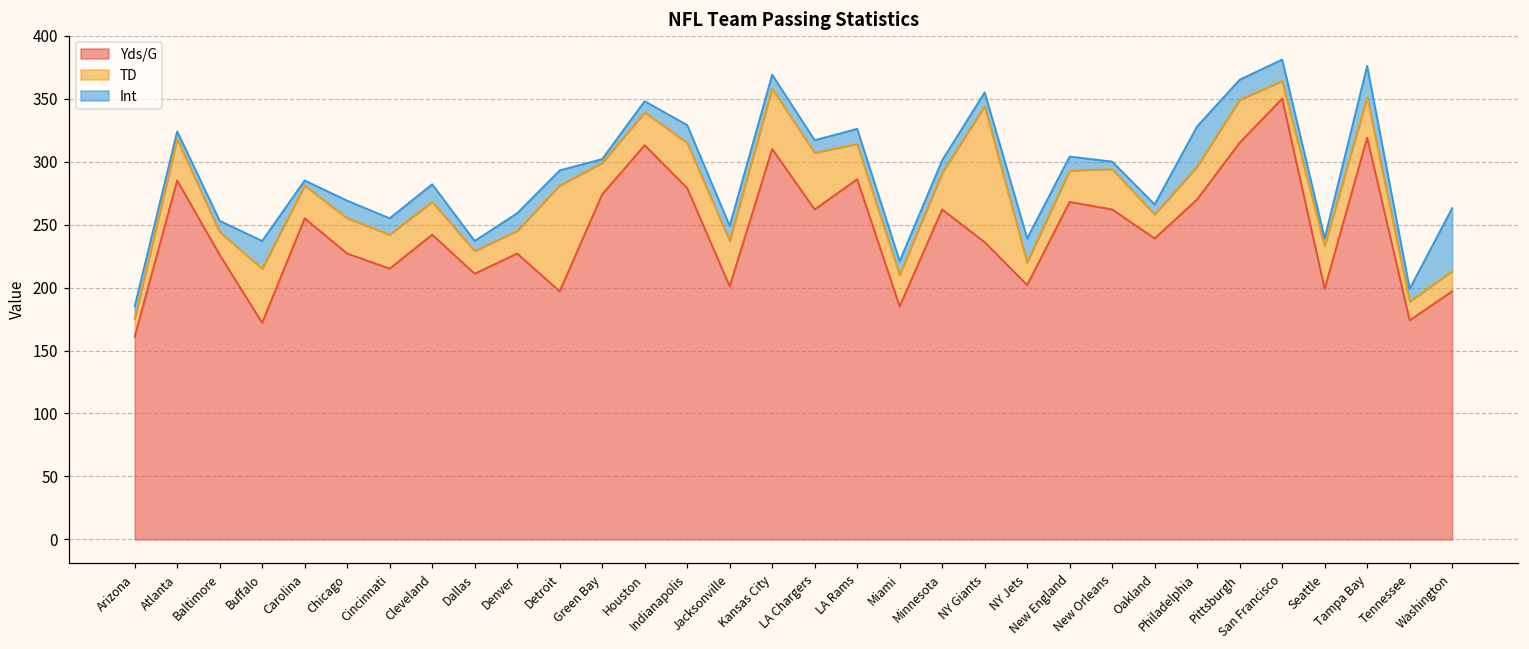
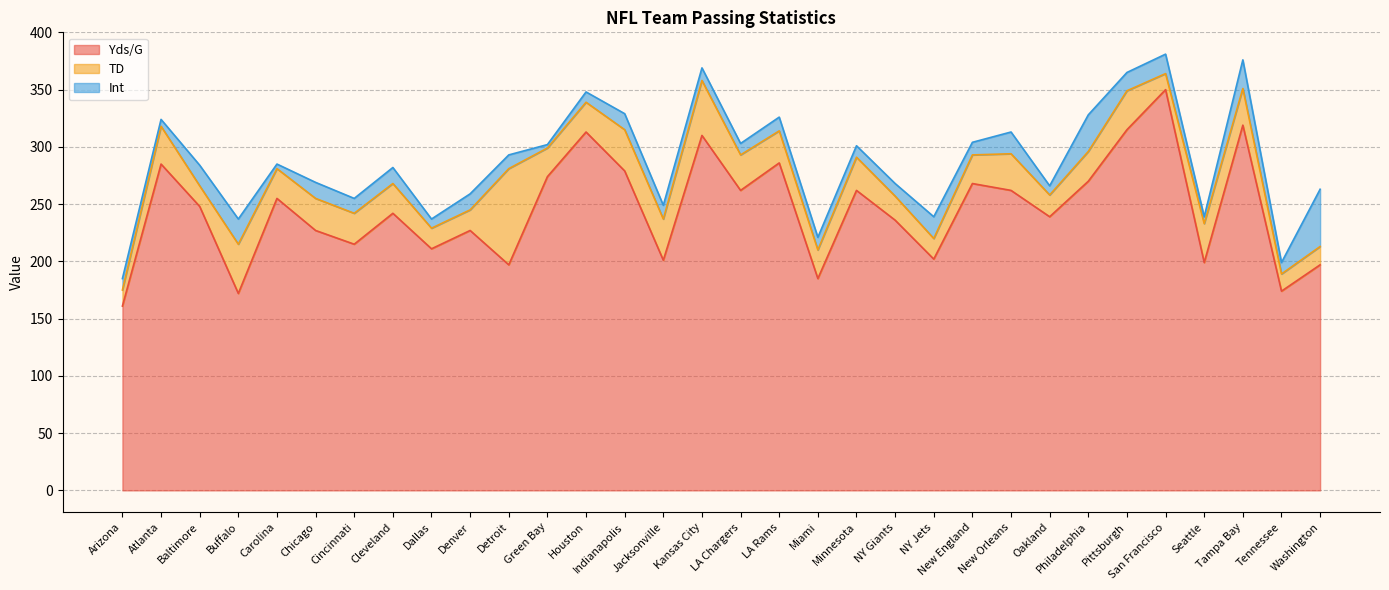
Yds/G, Baltimore: 226 -> 248
Int, Baltimore: 9 -> 18
TD, LA Chargers: 45 -> 31
TD, NY Giants: 108 -> 21
Int, New Orleans: 6 -> 19
